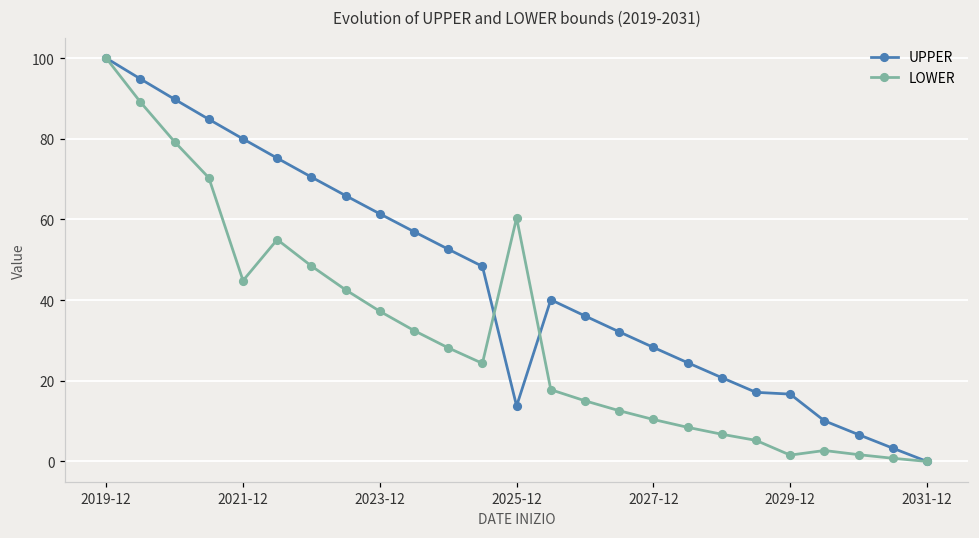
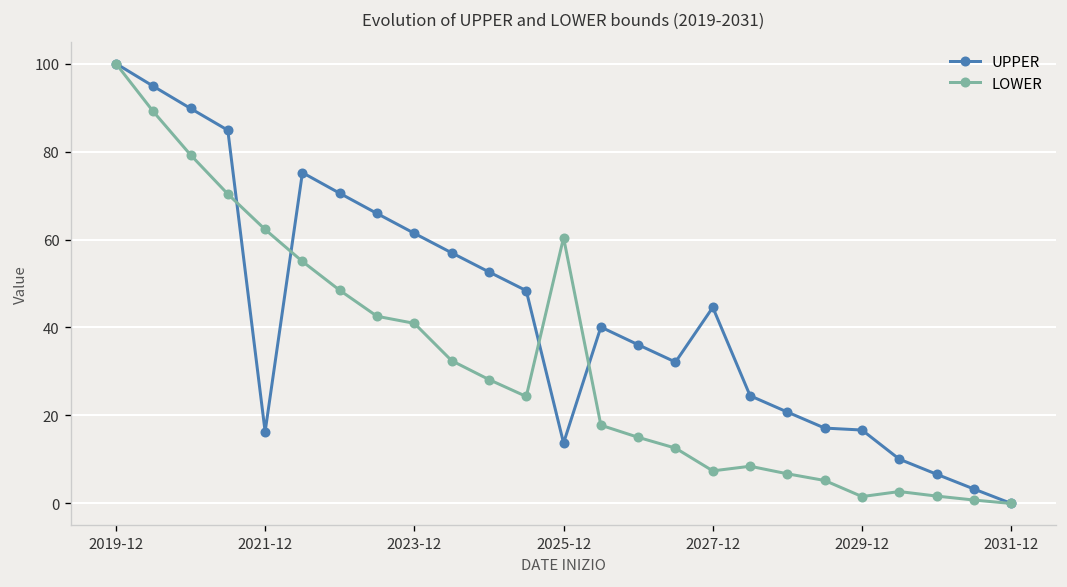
UPPER, 2021-12: 80 -> 16
LOWER, 2021-12: 45 -> 62
LOWER, 2023-12: 37 -> 41
UPPER, 2027-12: 28 -> 45
LOWER, 2027-12: 10 -> 7
